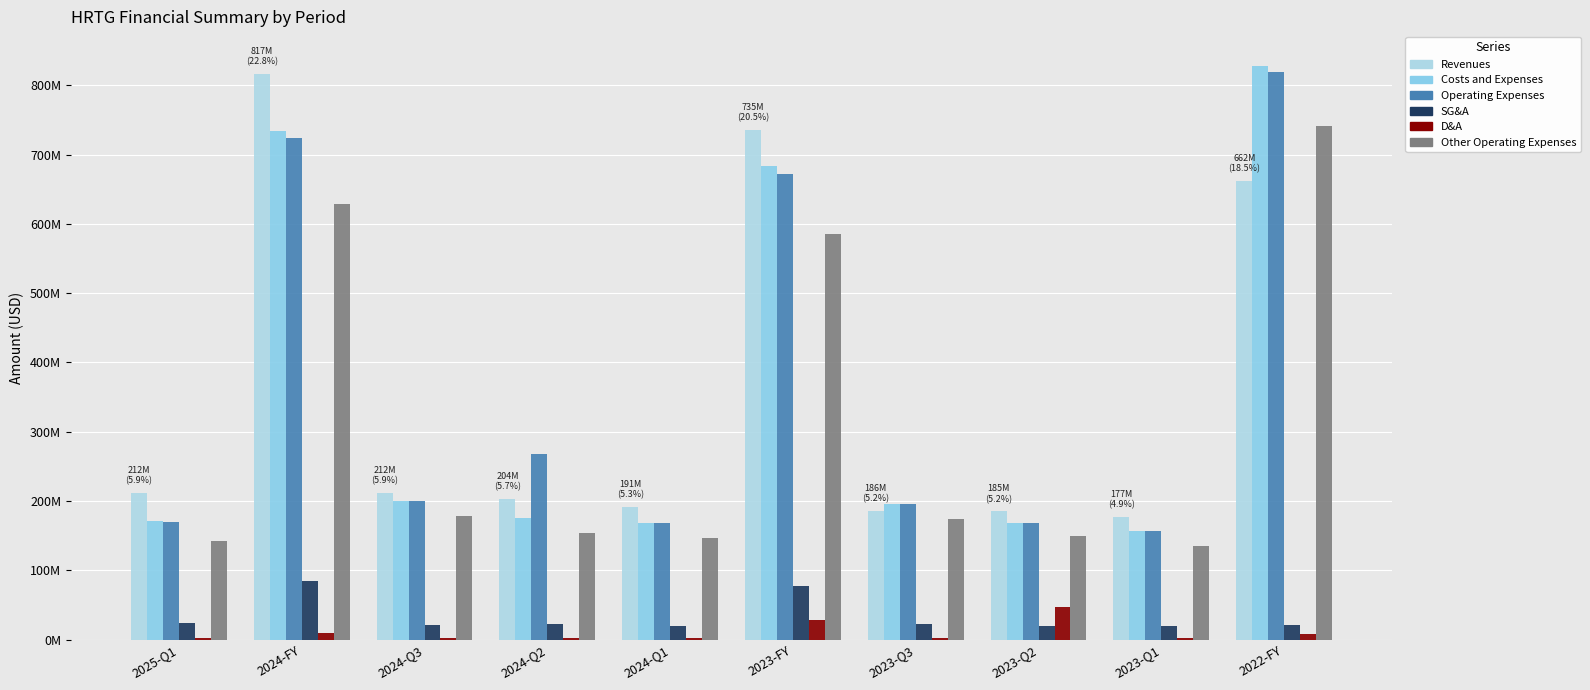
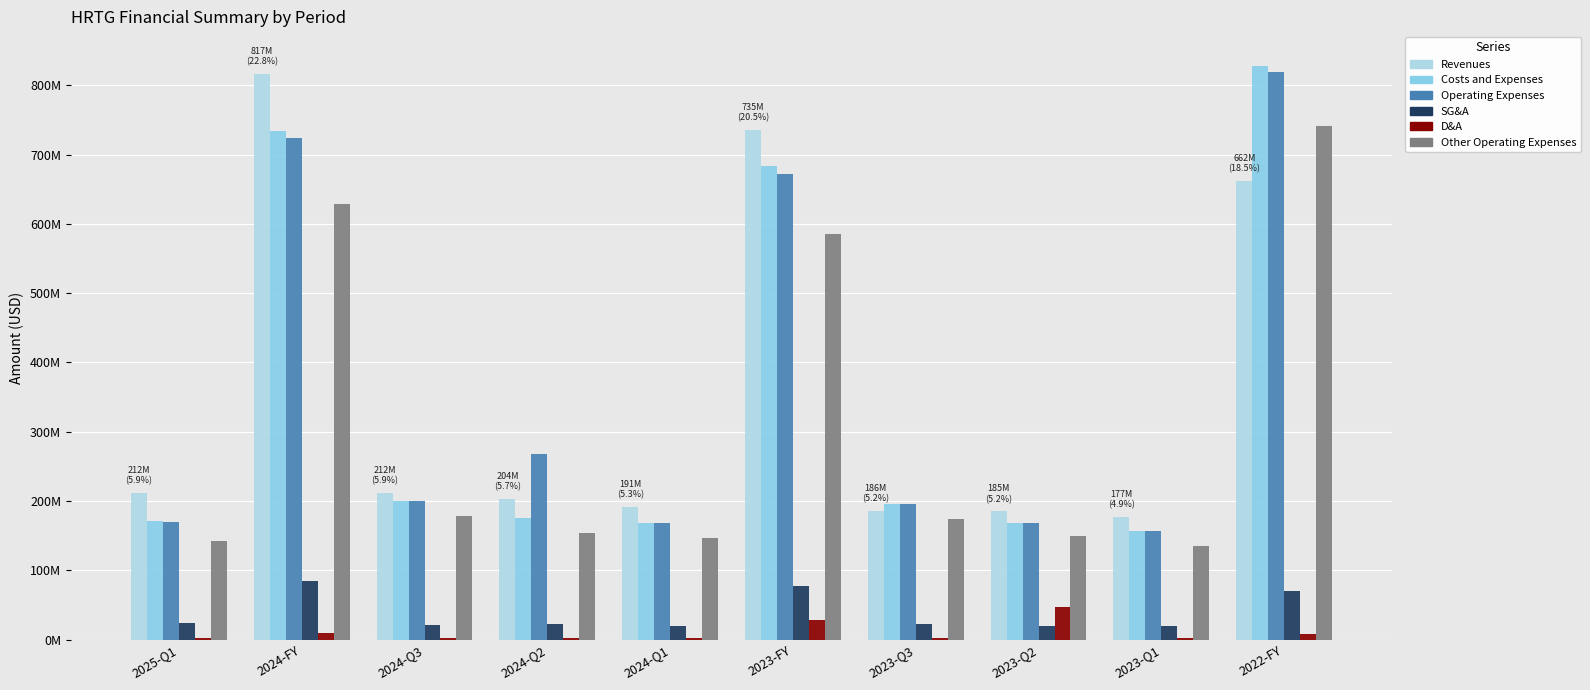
SG&A, 2022-FY: 20000000 -> 70000000
